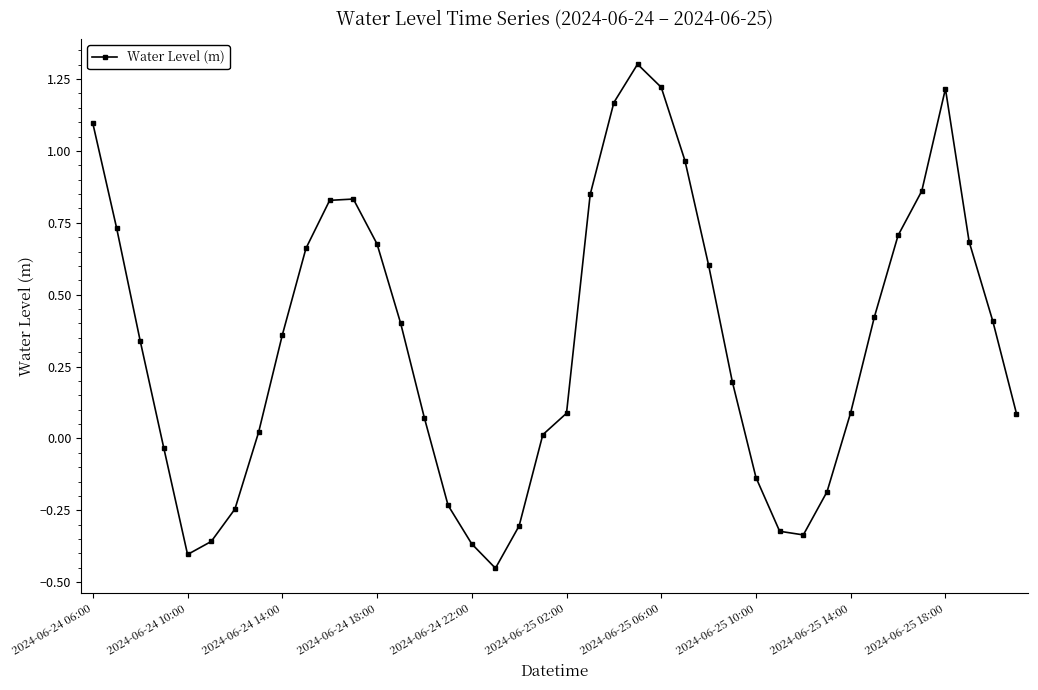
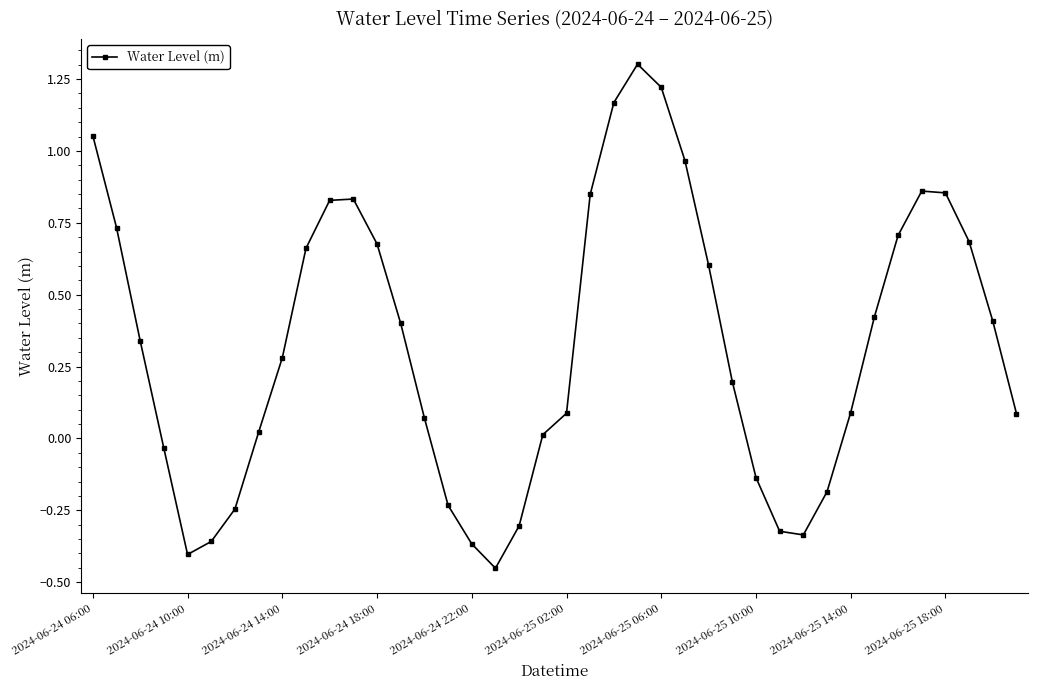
2024-06-24 06:00: 1.10 -> 1.05
2024-06-24 14:00: 0.36 -> 0.28
2024-06-25 18:00: 1.22 -> 0.85
